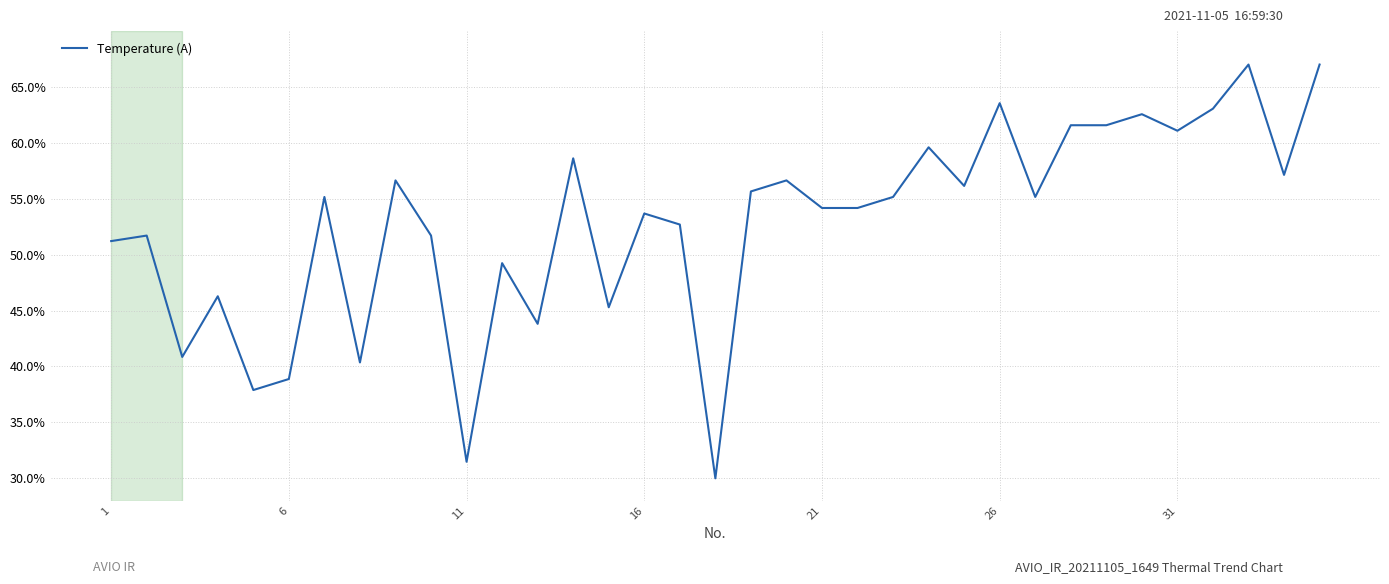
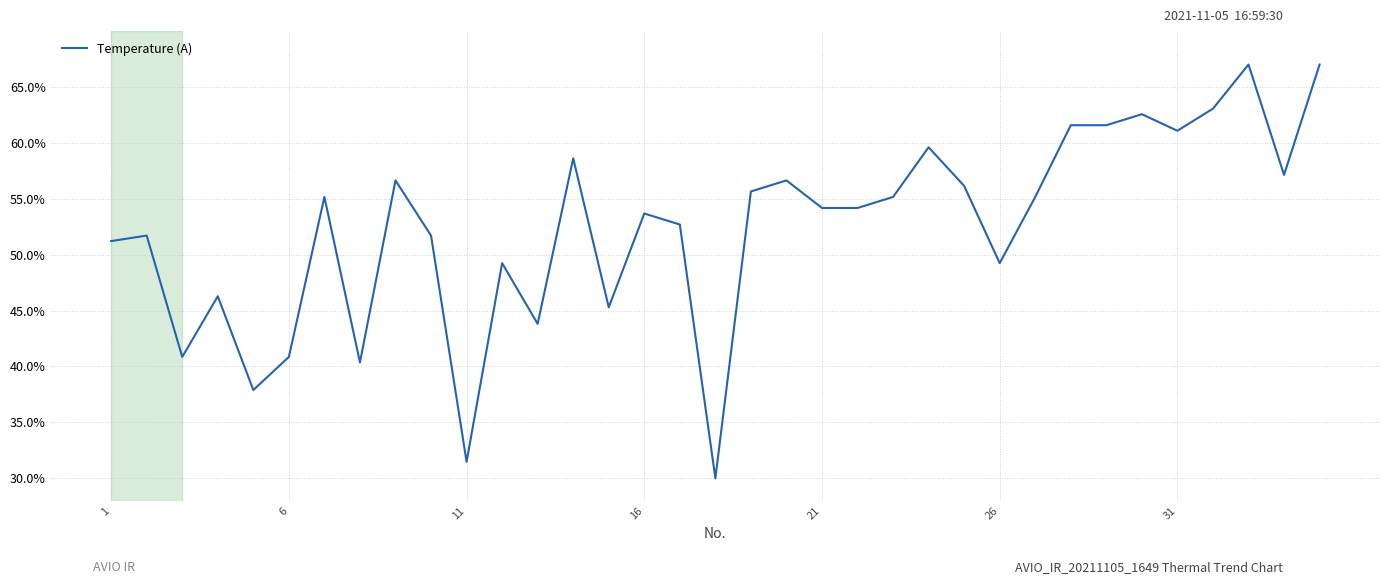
6: 38.9% -> 40.9%
26: 63.5% -> 49.2%
